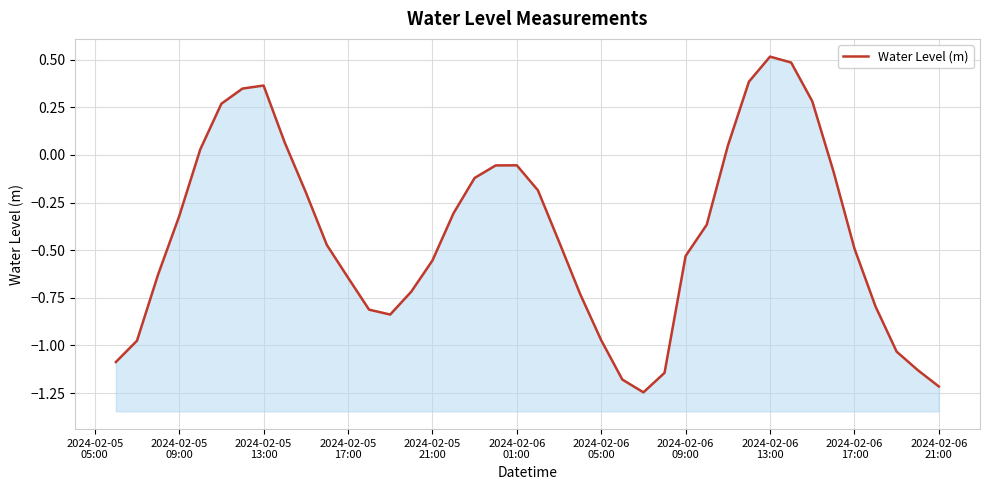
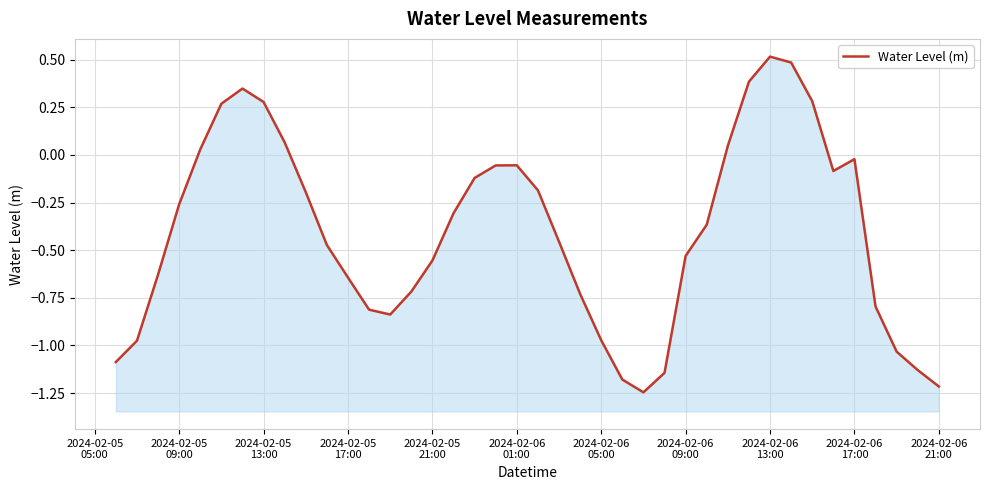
2024-02-05 09:00: -0.32 -> -0.26
2024-02-05 13:00: 0.36 -> 0.28
2024-02-06 17:00: -0.49 -> -0.02
